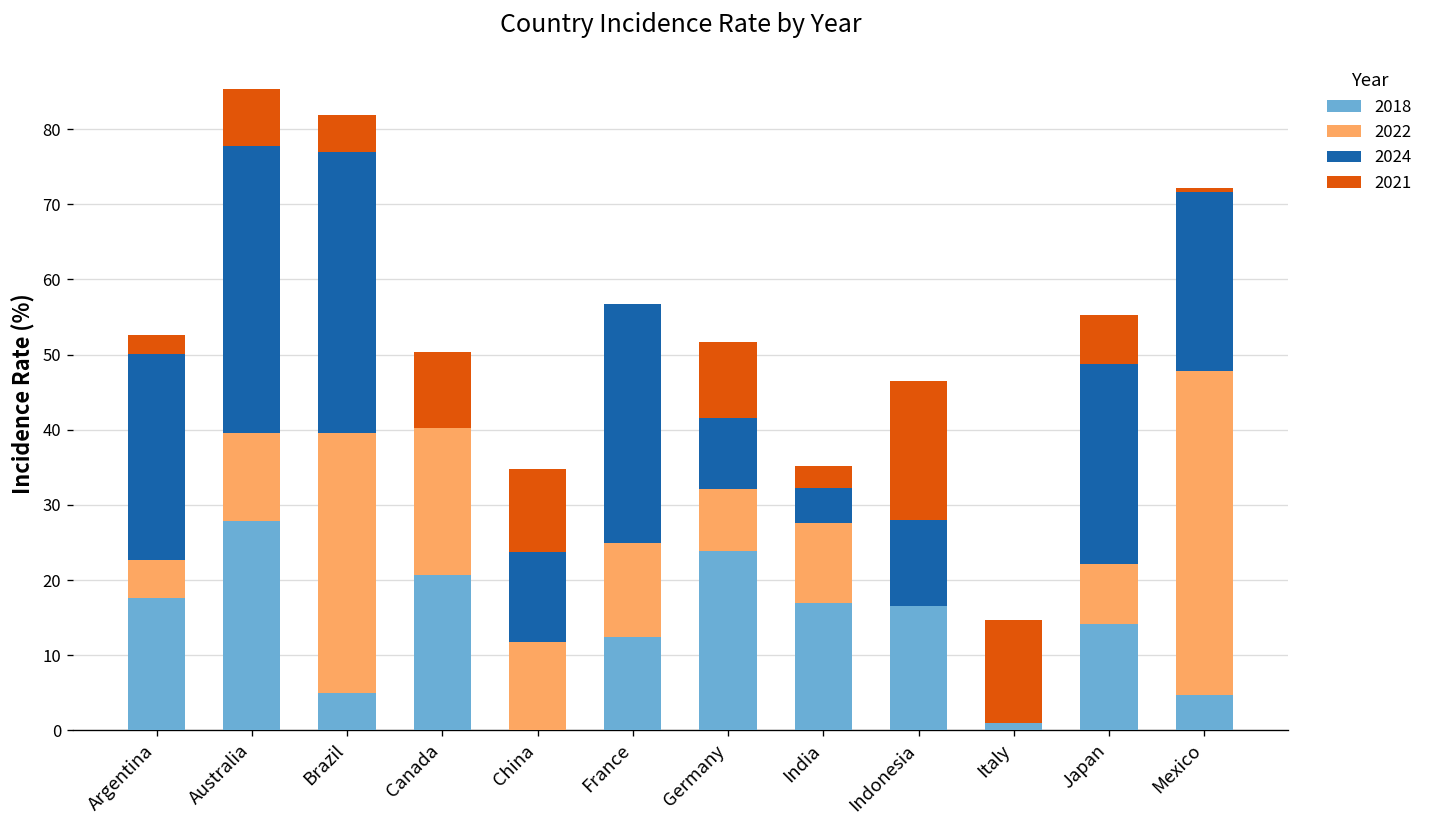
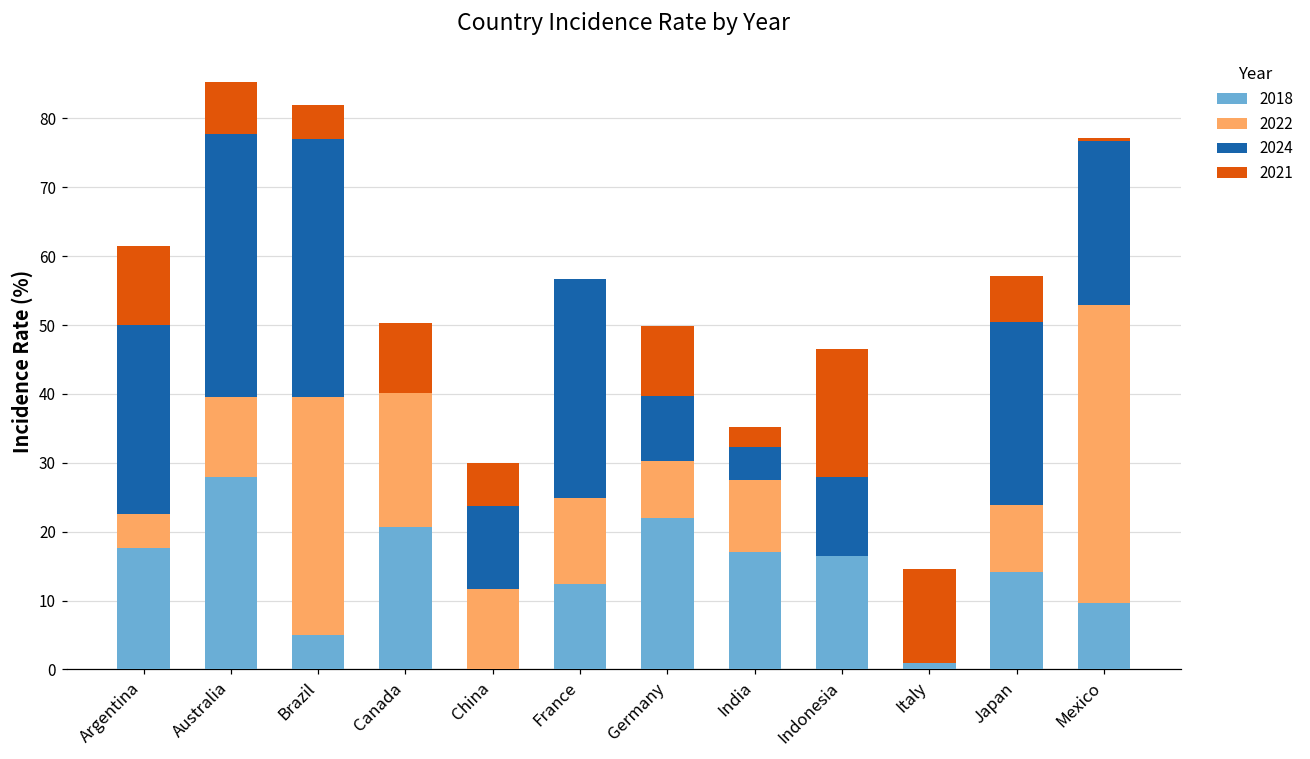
2021, Argentina: 3 -> 12
2021, China: 11 -> 6
2018, Germany: 24 -> 22
2022, Japan: 8 -> 10
2018, Mexico: 5 -> 10
